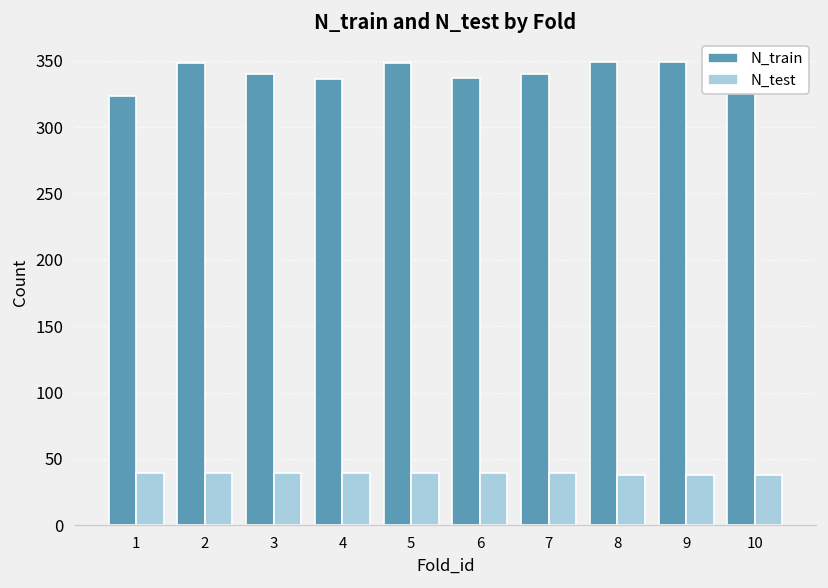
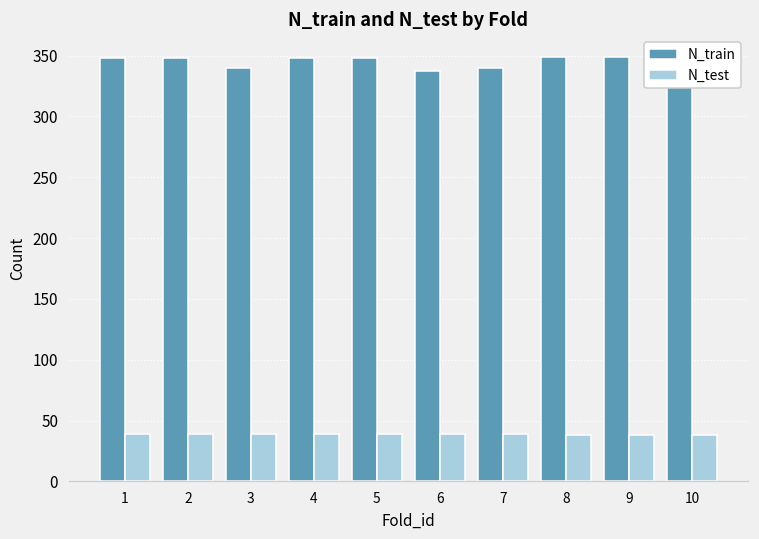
N_train, 1: 323 -> 348
N_train, 4: 336 -> 348
